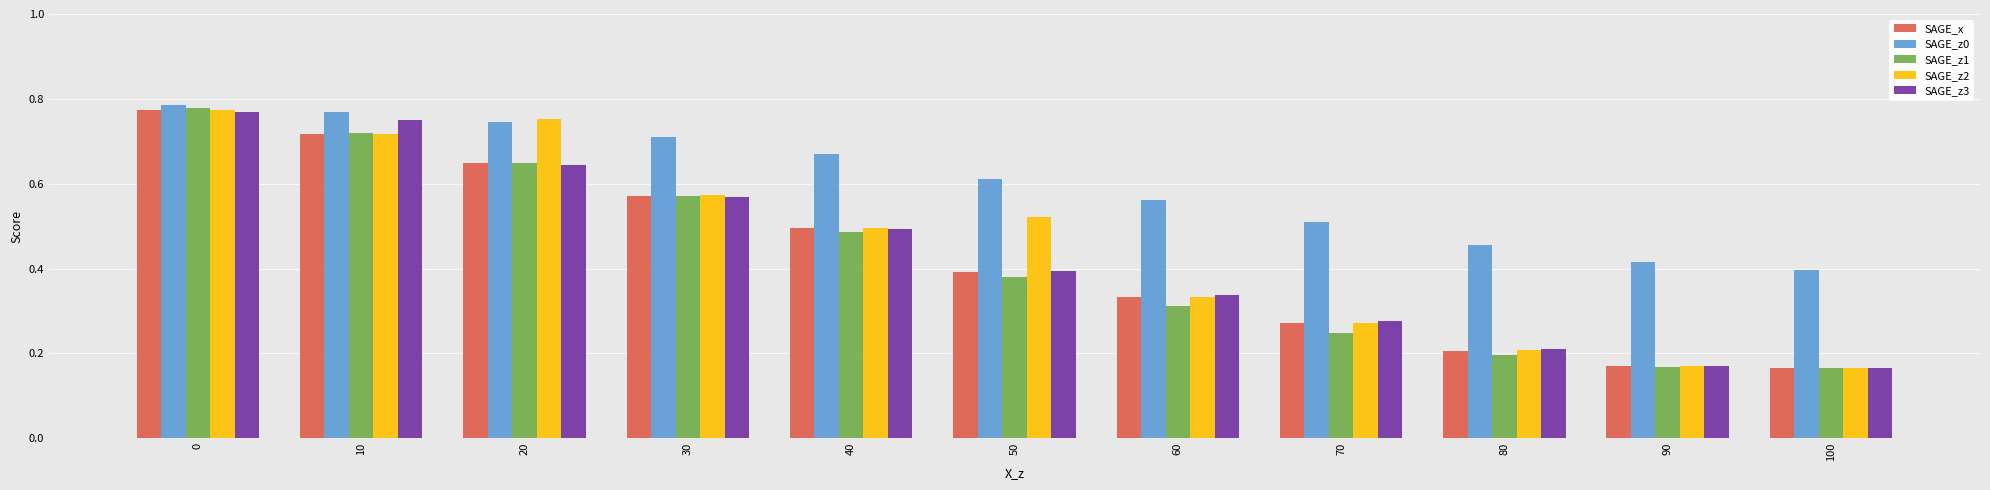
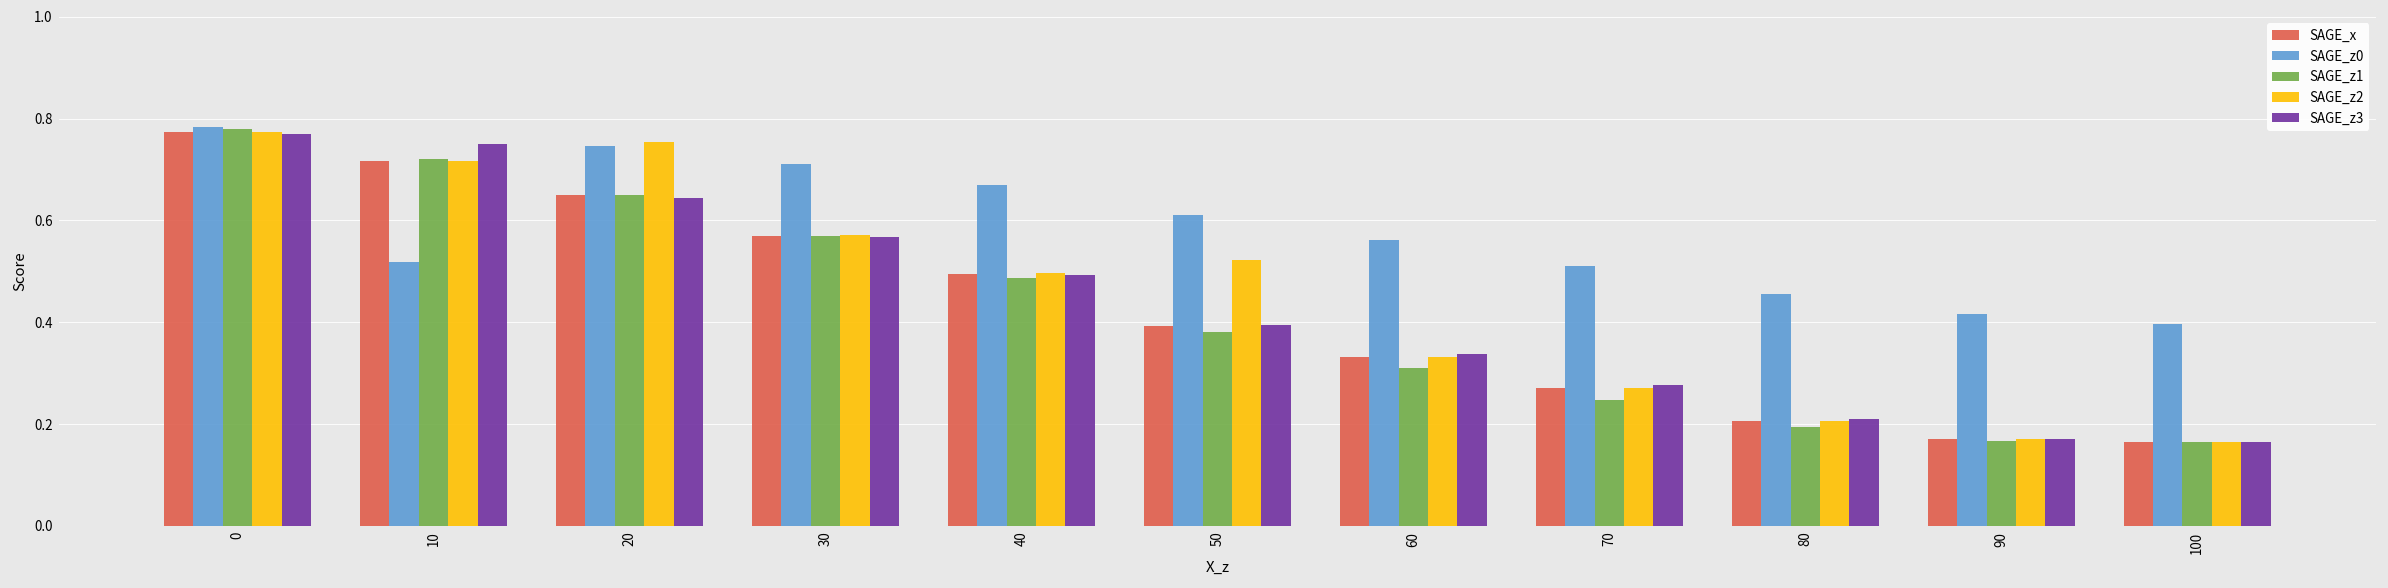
SAGE_z0, 10: 0.77 -> 0.52
